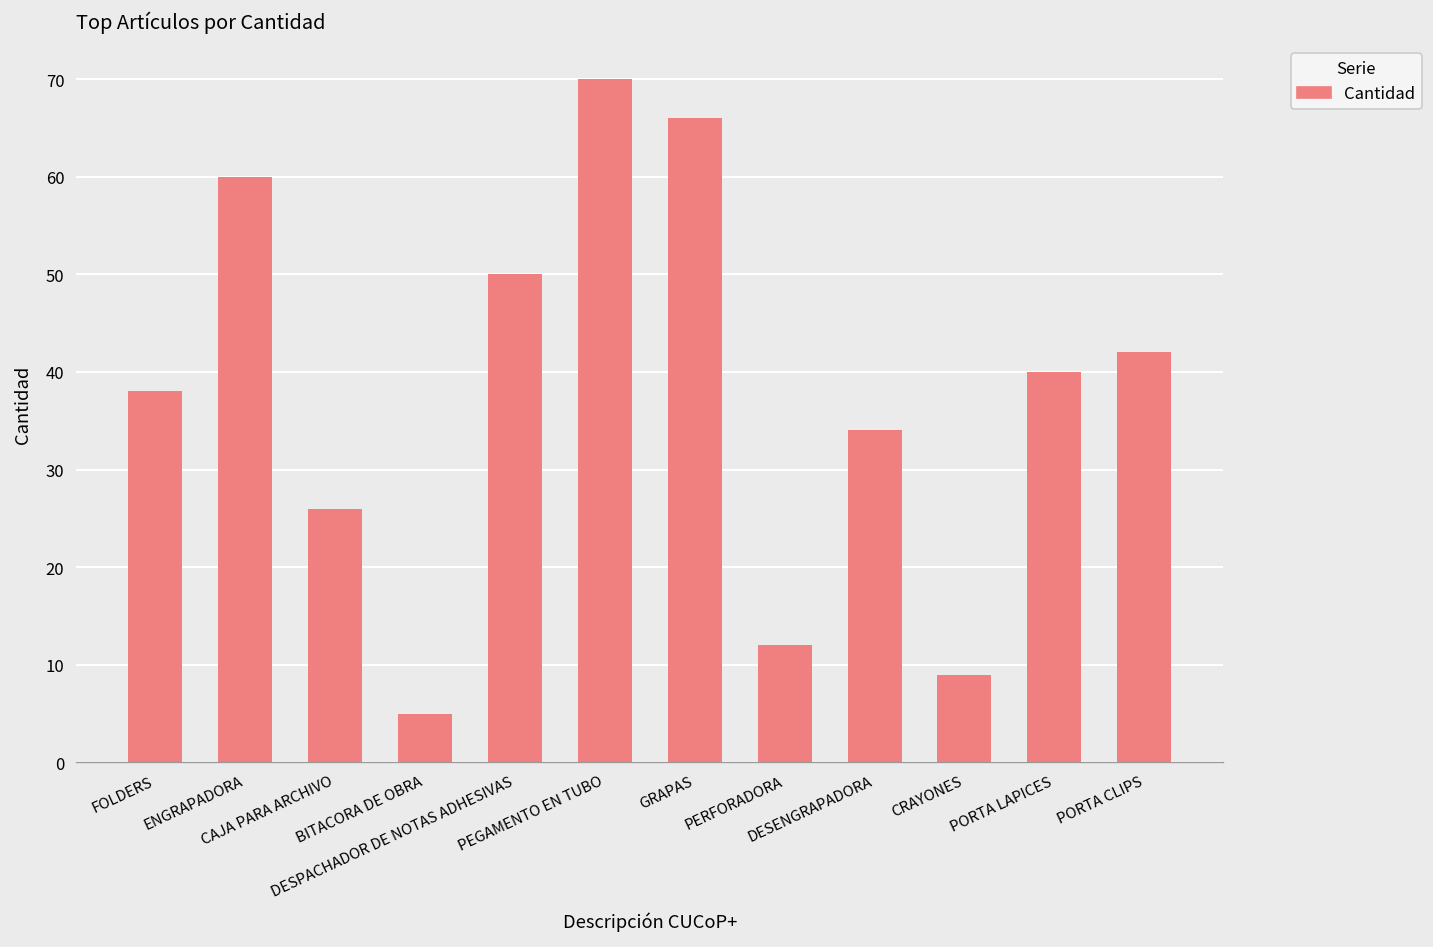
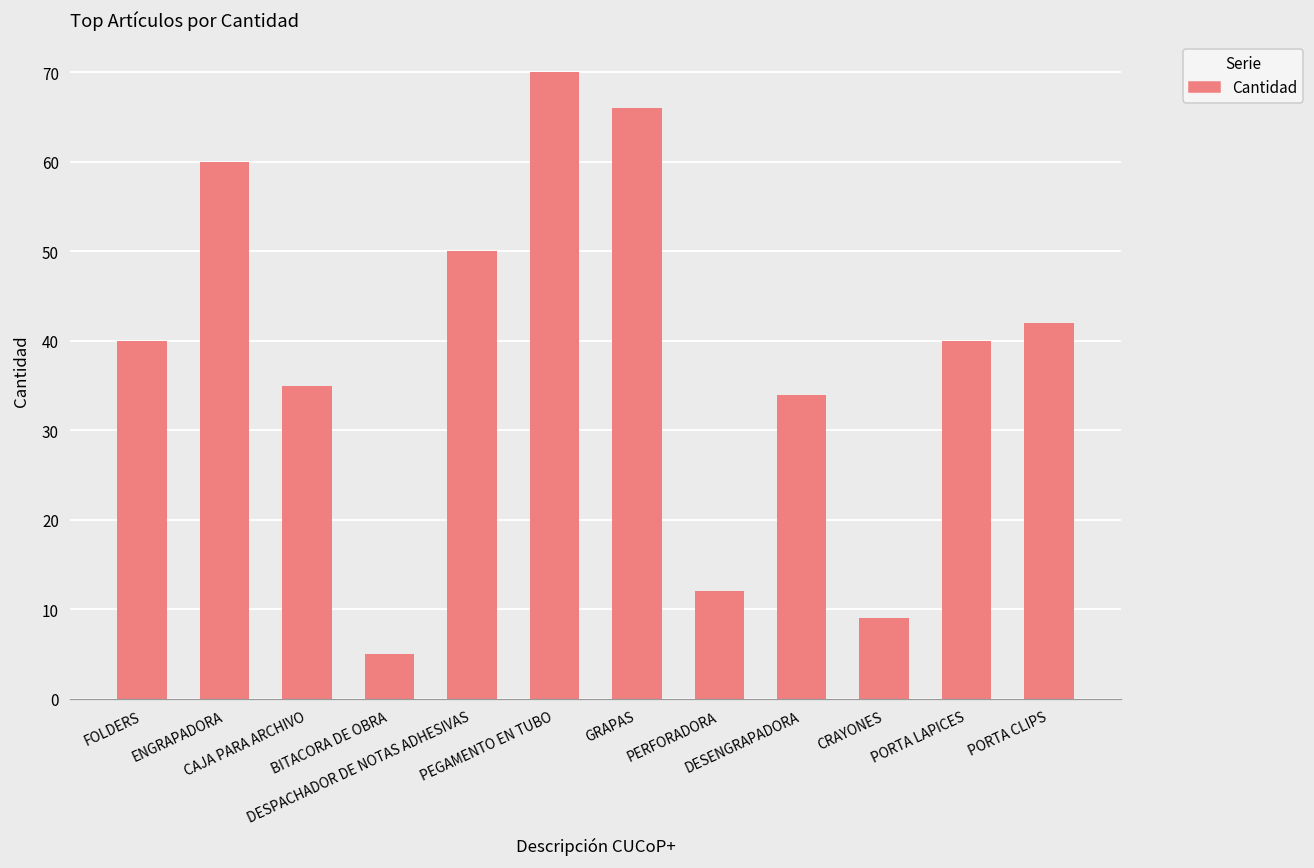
FOLDERS: 38 -> 40
CAJA PARA ARCHIVO: 26 -> 35
